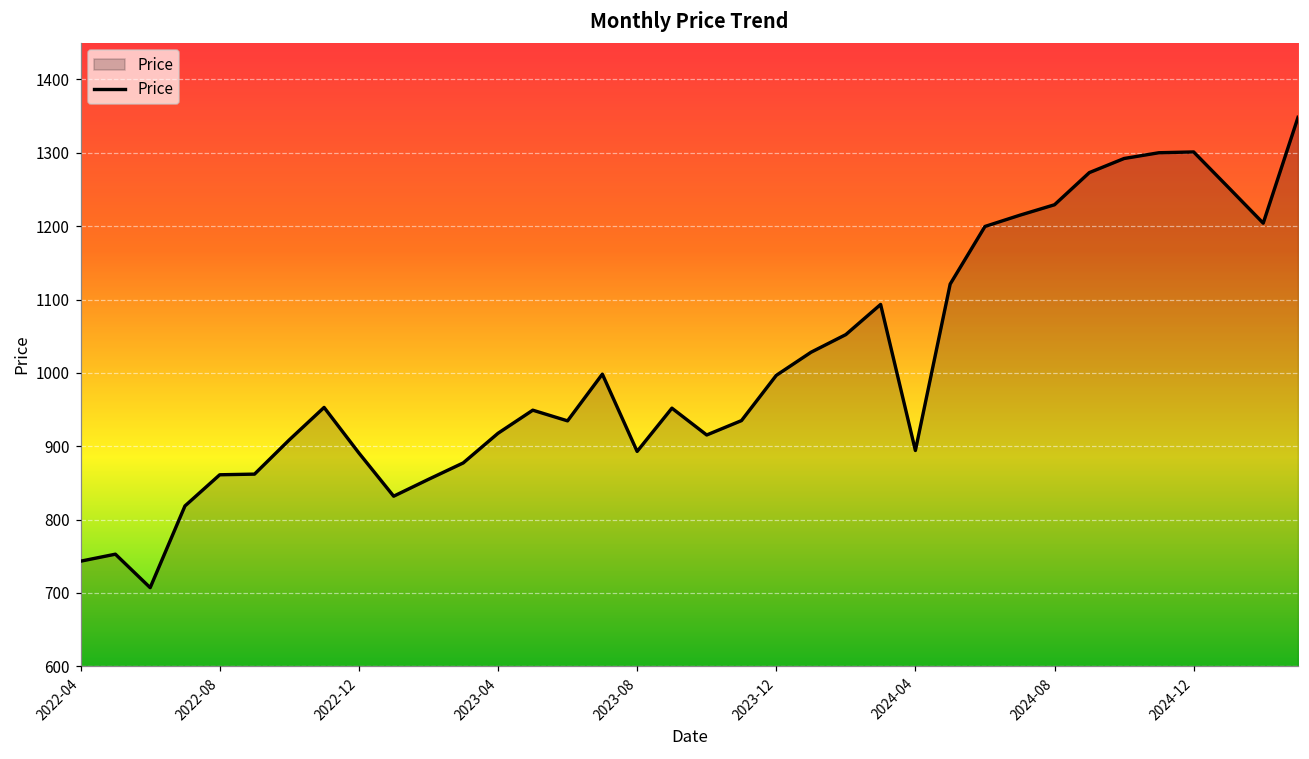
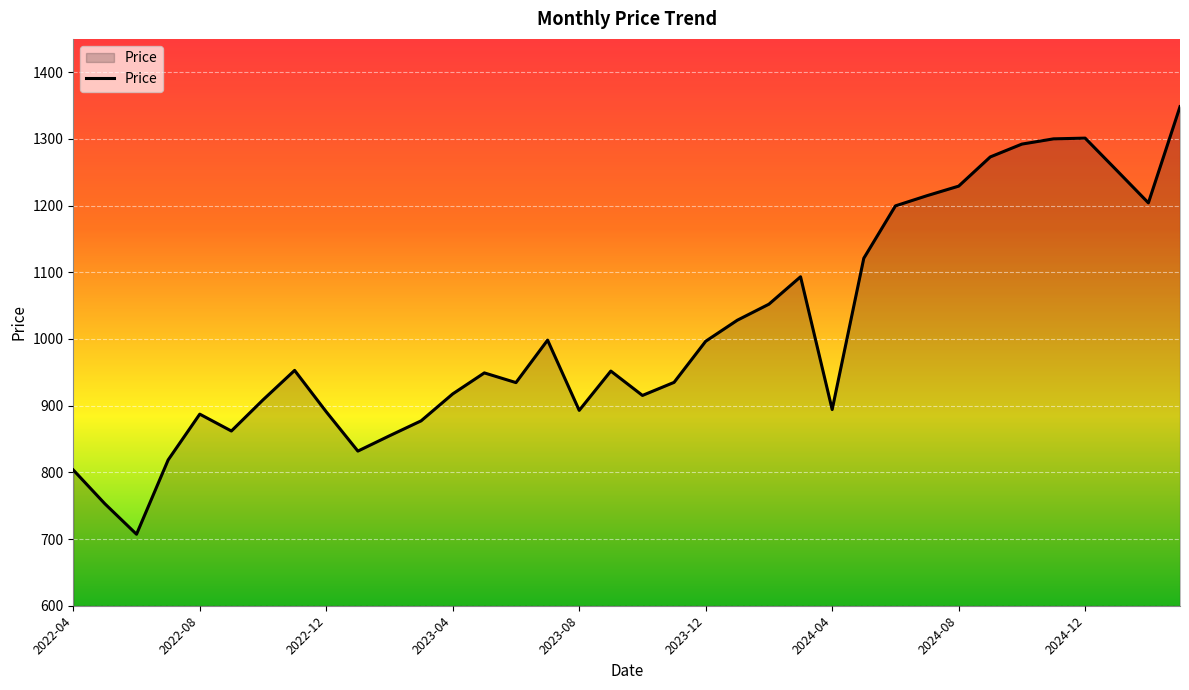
2022-04: 740 -> 800
2022-08: 860 -> 890
